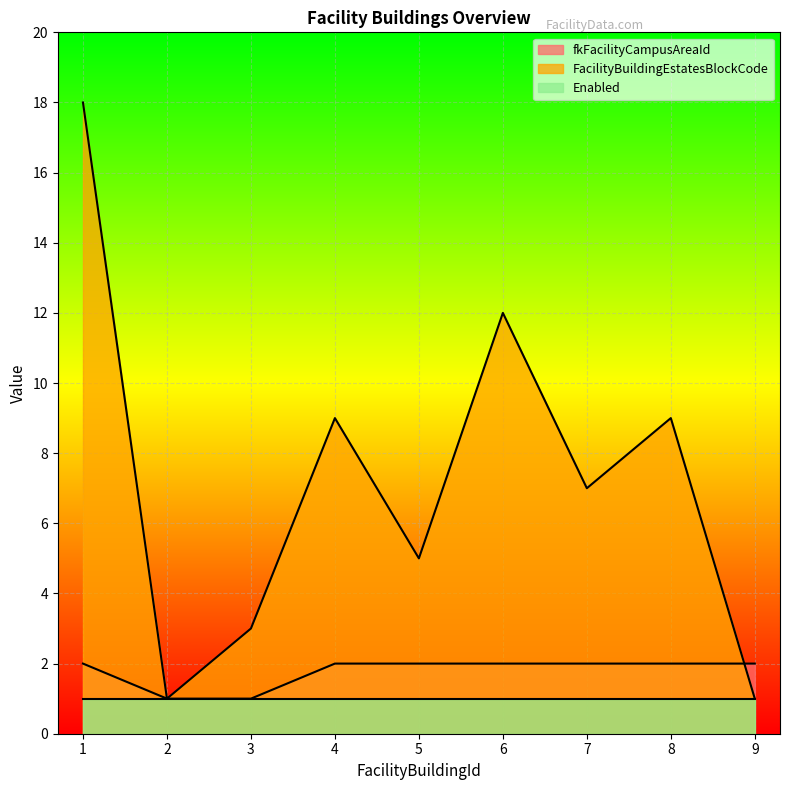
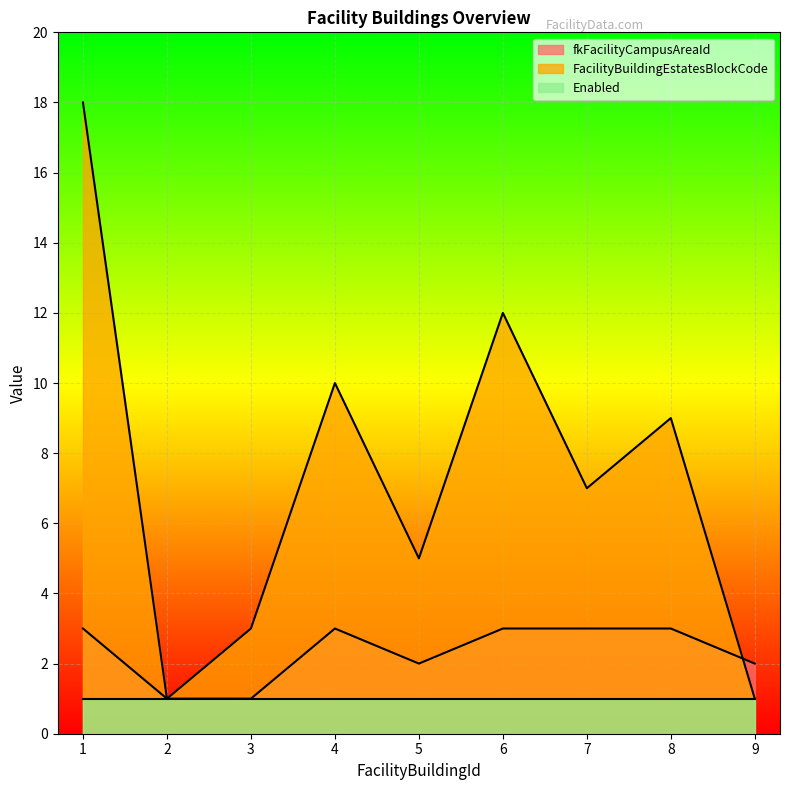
fkFacilityCampusAreaId, 1: 2 -> 3
fkFacilityCampusAreaId, 4: 2 -> 3
FacilityBuildingEstatesBlockCode, 4: 9 -> 10
fkFacilityCampusAreaId, 6: 2 -> 3
fkFacilityCampusAreaId, 7: 2 -> 3
fkFacilityCampusAreaId, 8: 2 -> 3
